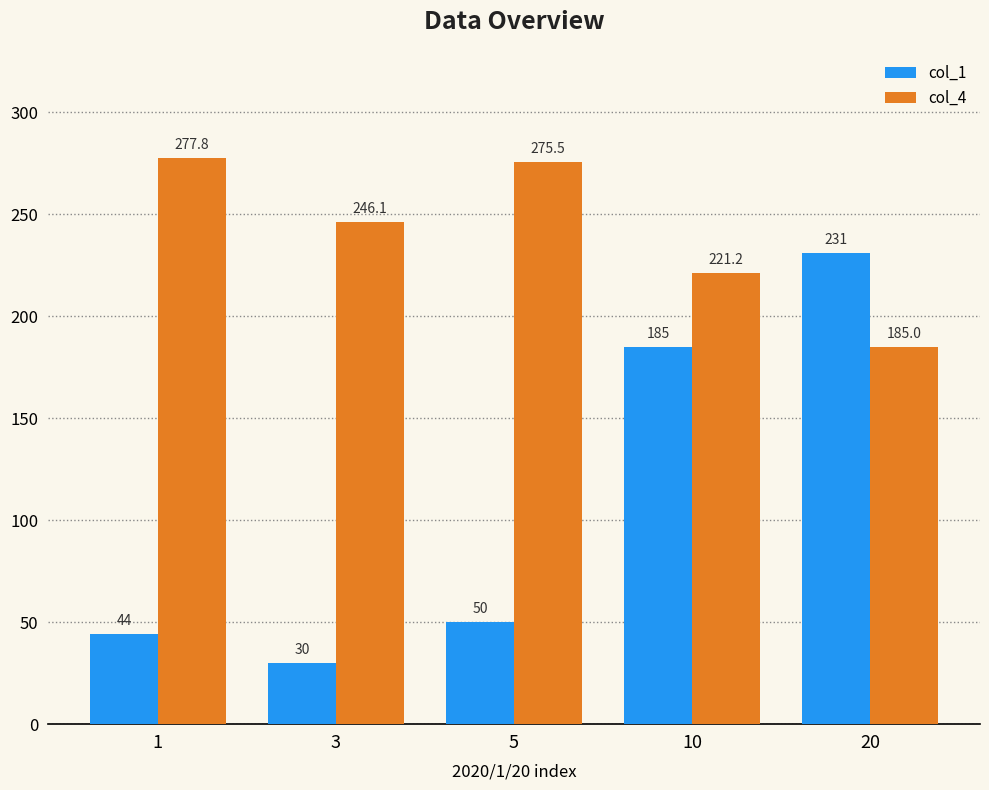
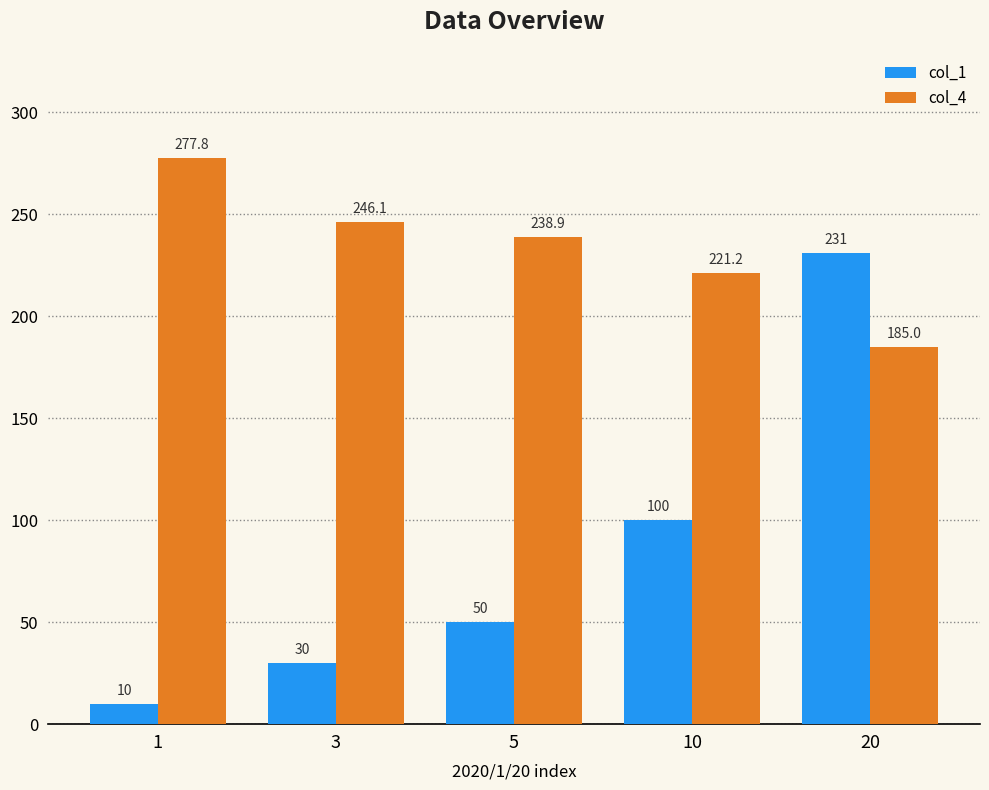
col_1, 1: 44 -> 10
col_4, 5: 275.5 -> 238.9
col_1, 10: 185 -> 100
